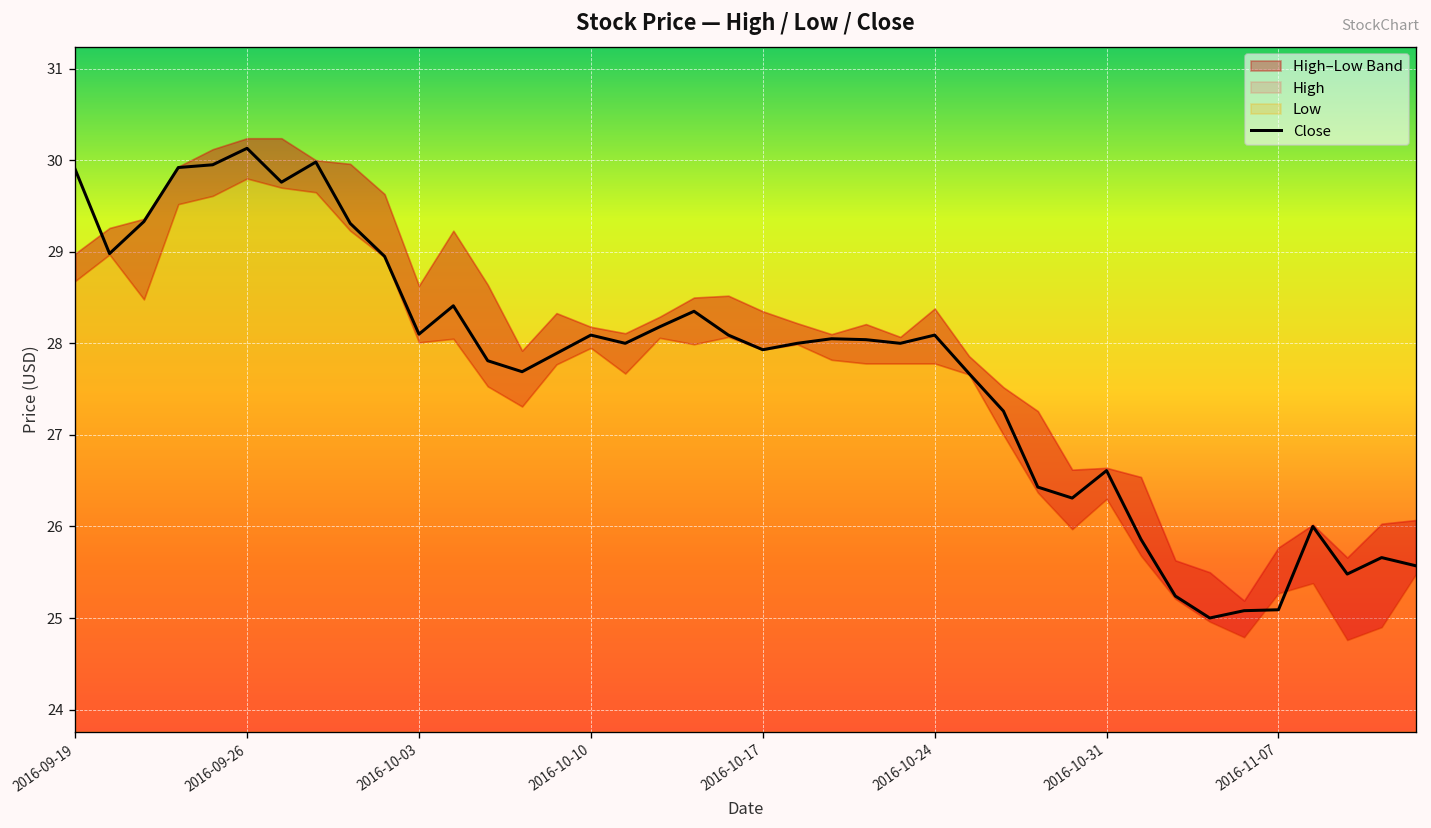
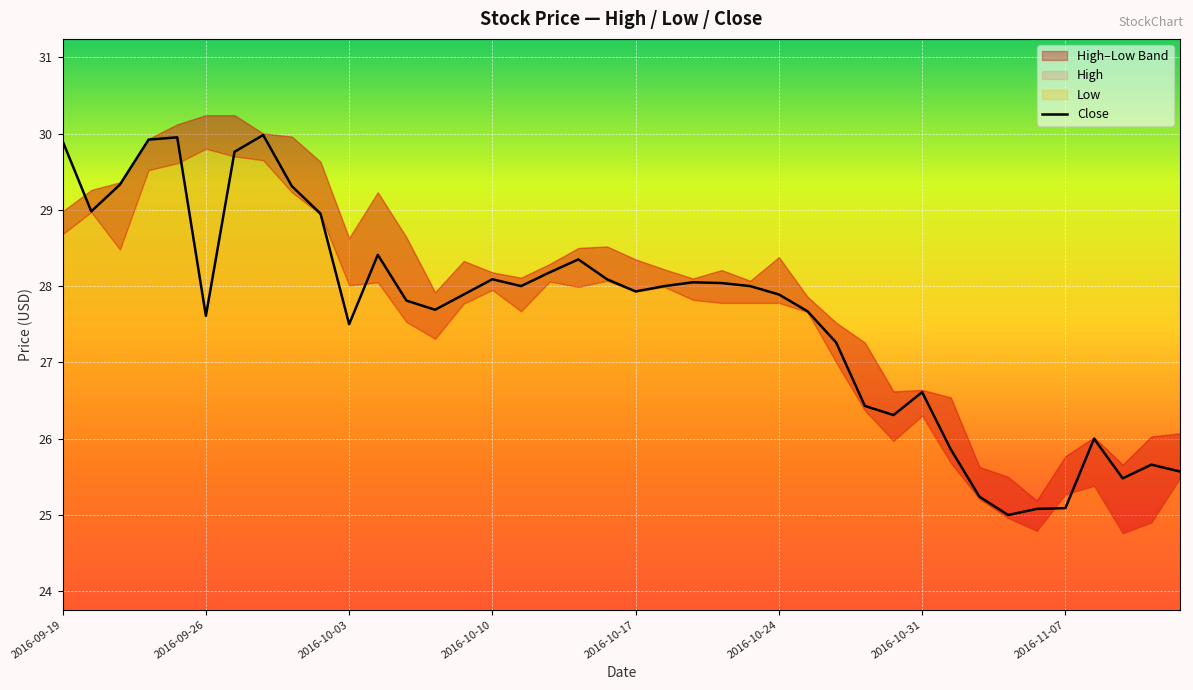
Close, 2016-09-26: 30.1 -> 27.6
Close, 2016-10-03: 28.1 -> 27.5
Close, 2016-10-24: 28.1 -> 27.9
